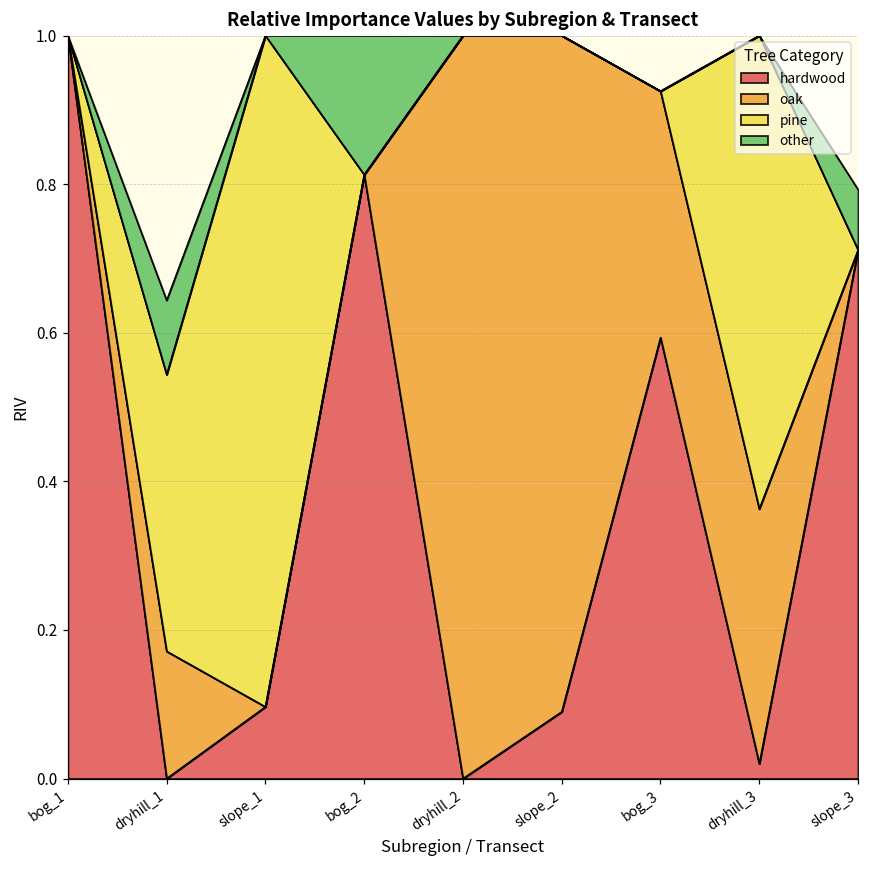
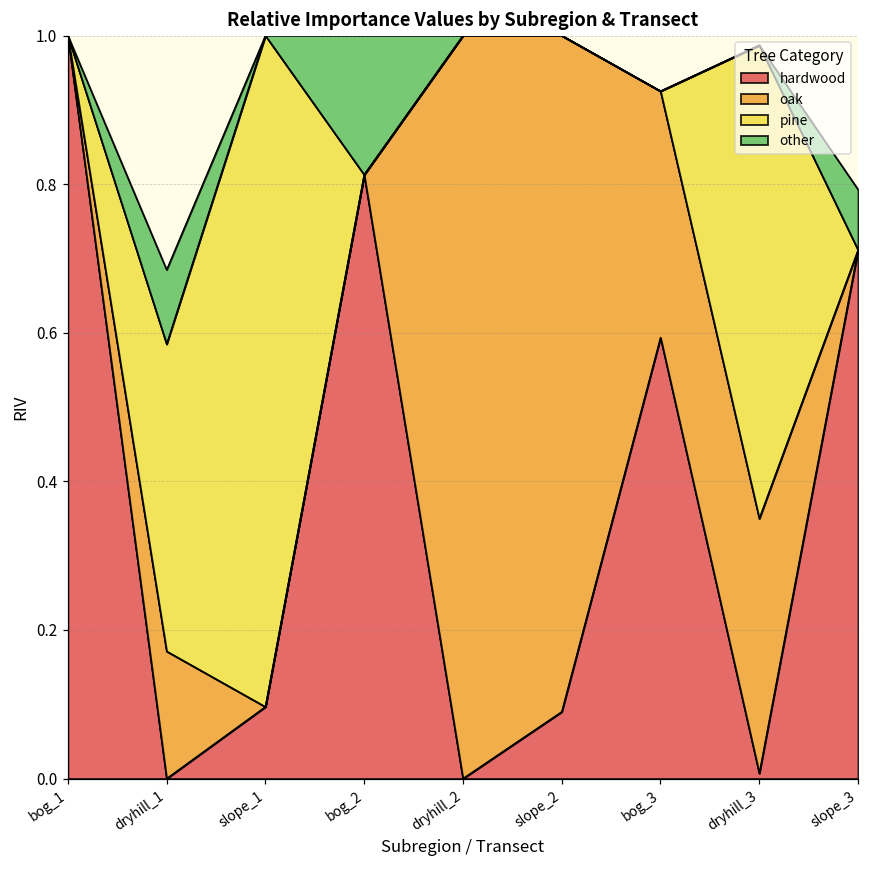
pine, dryhill_1: 0.37 -> 0.41
hardwood, dryhill_3: 0.02 -> 0.01
